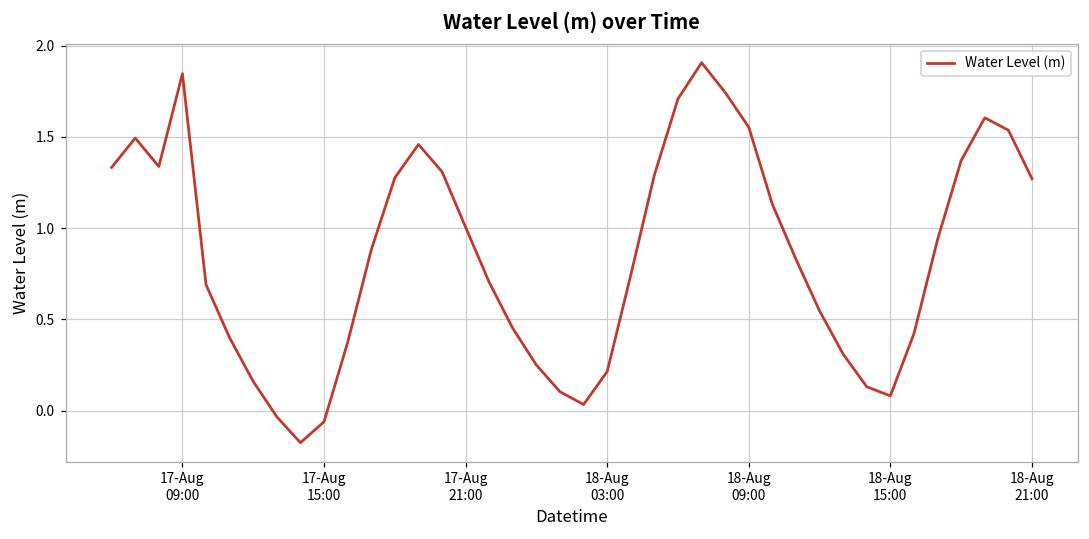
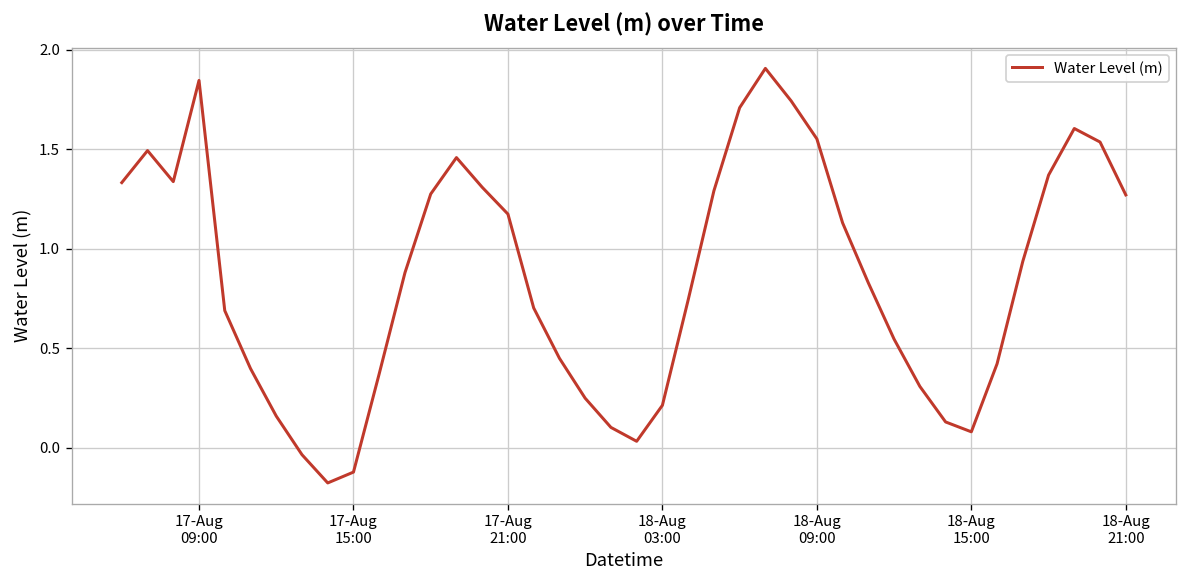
17-Aug 15:00: -0.06 -> -0.12
17-Aug 21:00: 1.01 -> 1.18
